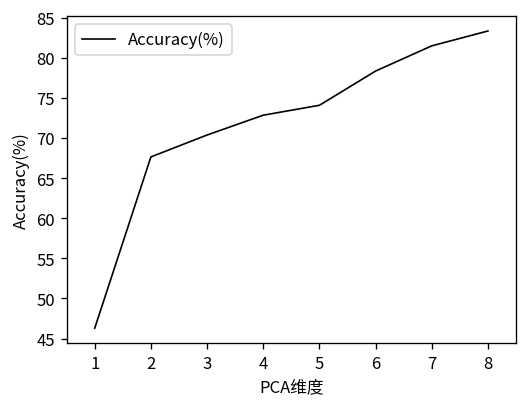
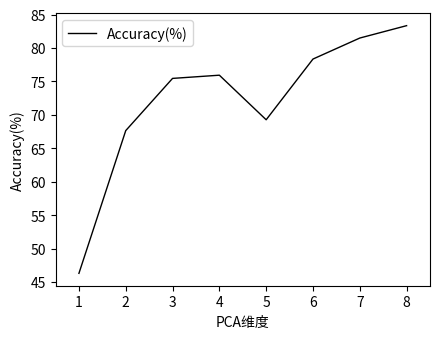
3: 70 -> 75
4: 73 -> 76
5: 74 -> 69
